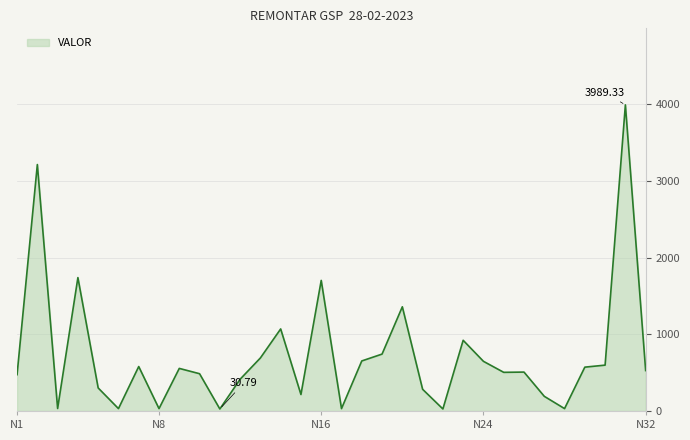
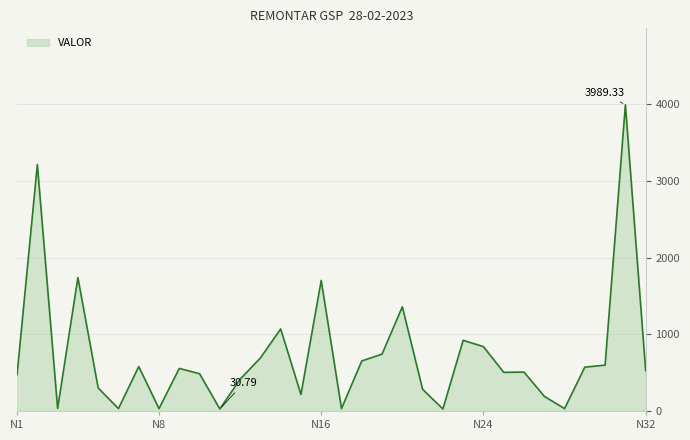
N24: 600 -> 800
